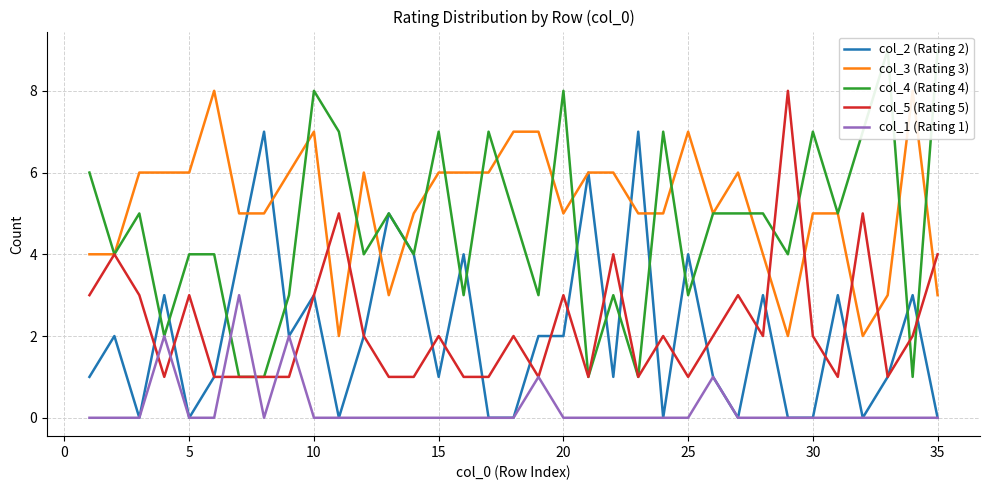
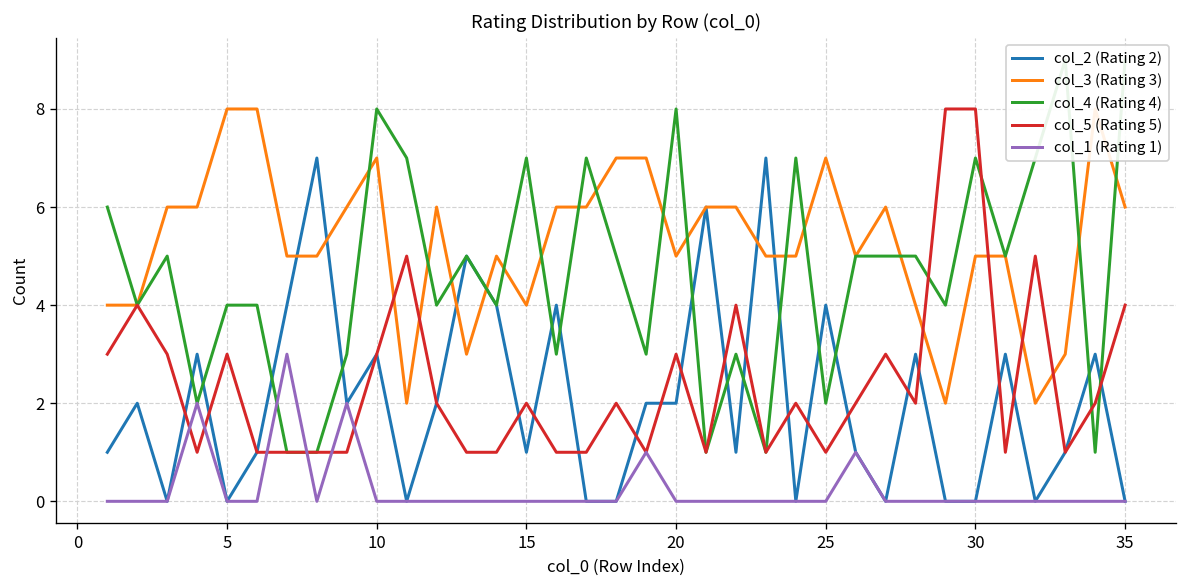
col_3 (Rating 3), 5: 6 -> 8
col_3 (Rating 3), 15: 6 -> 4
col_4 (Rating 4), 25: 3 -> 2
col_5 (Rating 5), 30: 2 -> 8
col_3 (Rating 3), 35: 3 -> 6
